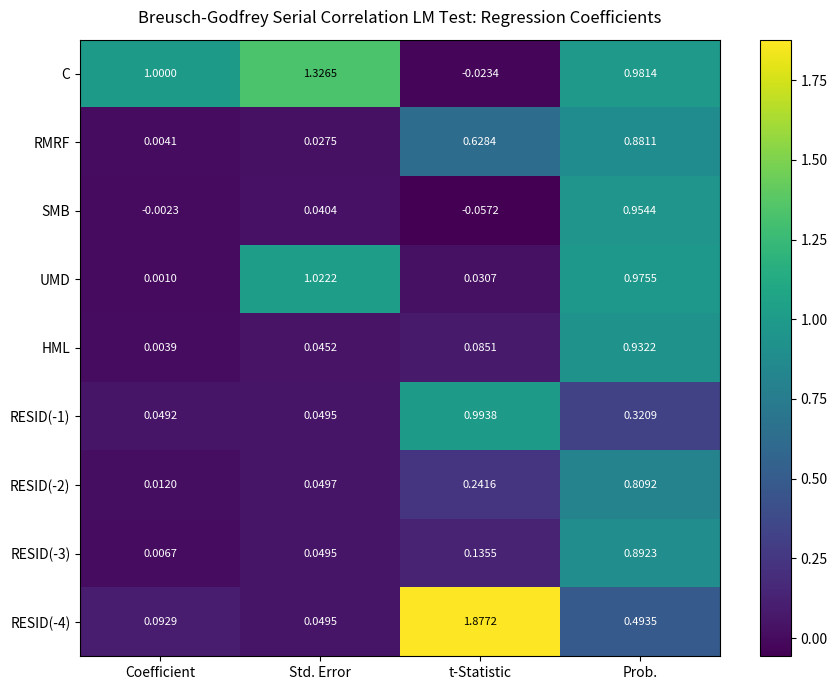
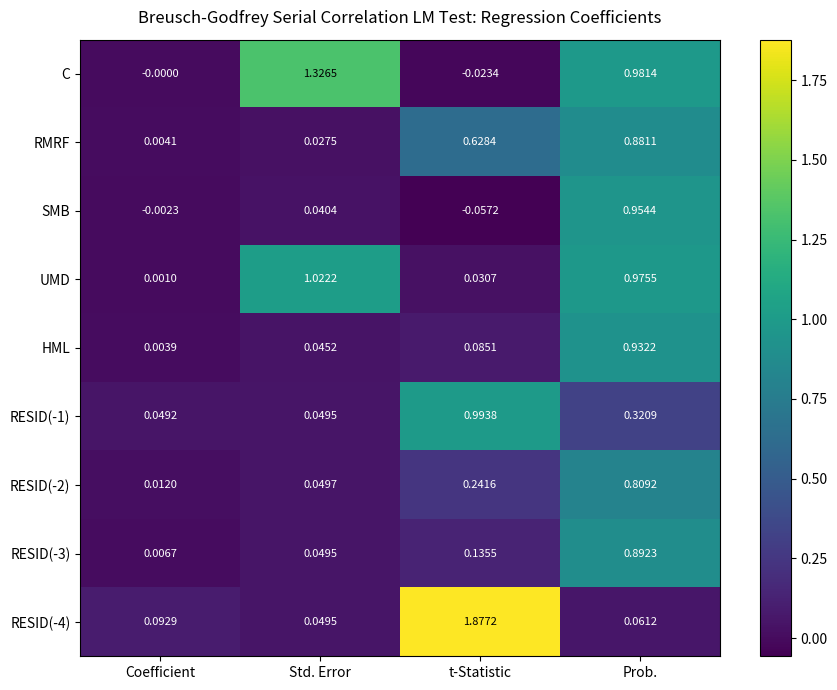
C, Coefficient: 1.0000 -> -0.0000
RESID(-4), Prob.: 0.4935 -> 0.0612
